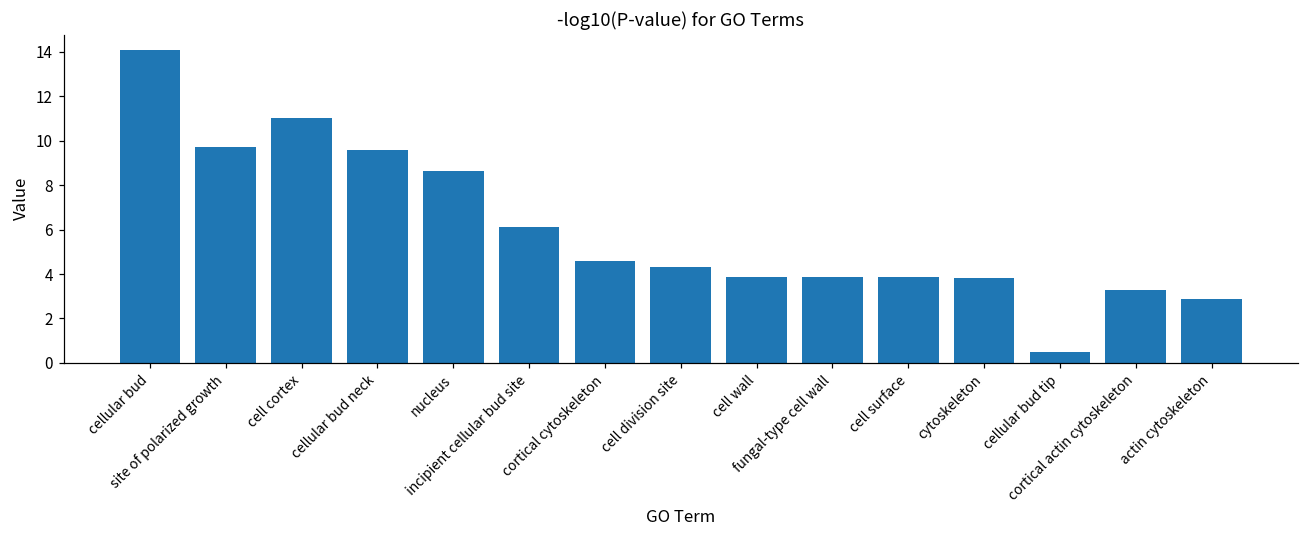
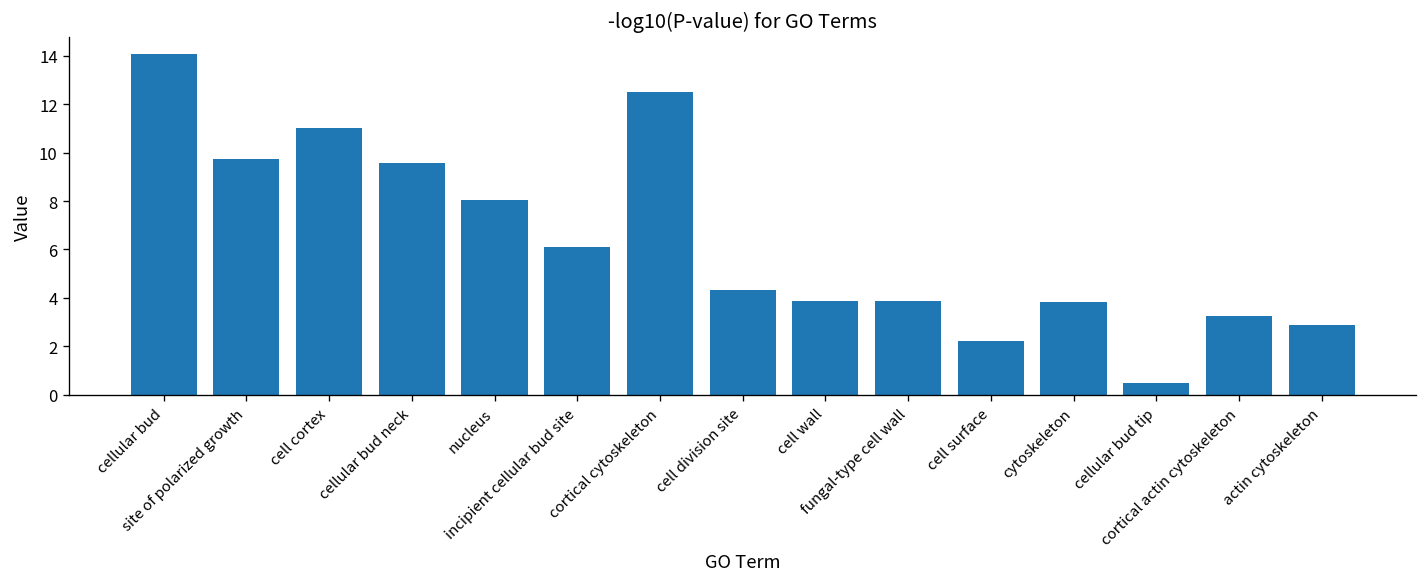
nucleus: 8.7 -> 8.1
cortical cytoskeleton: 4.6 -> 12.5
cell surface: 3.9 -> 2.2
